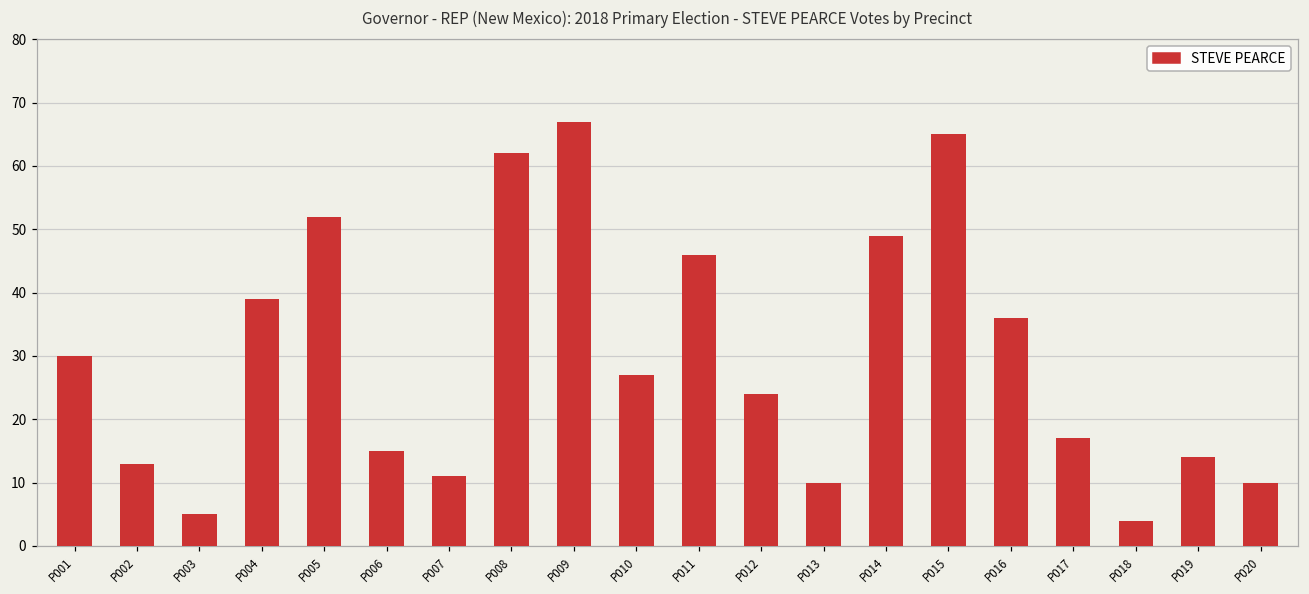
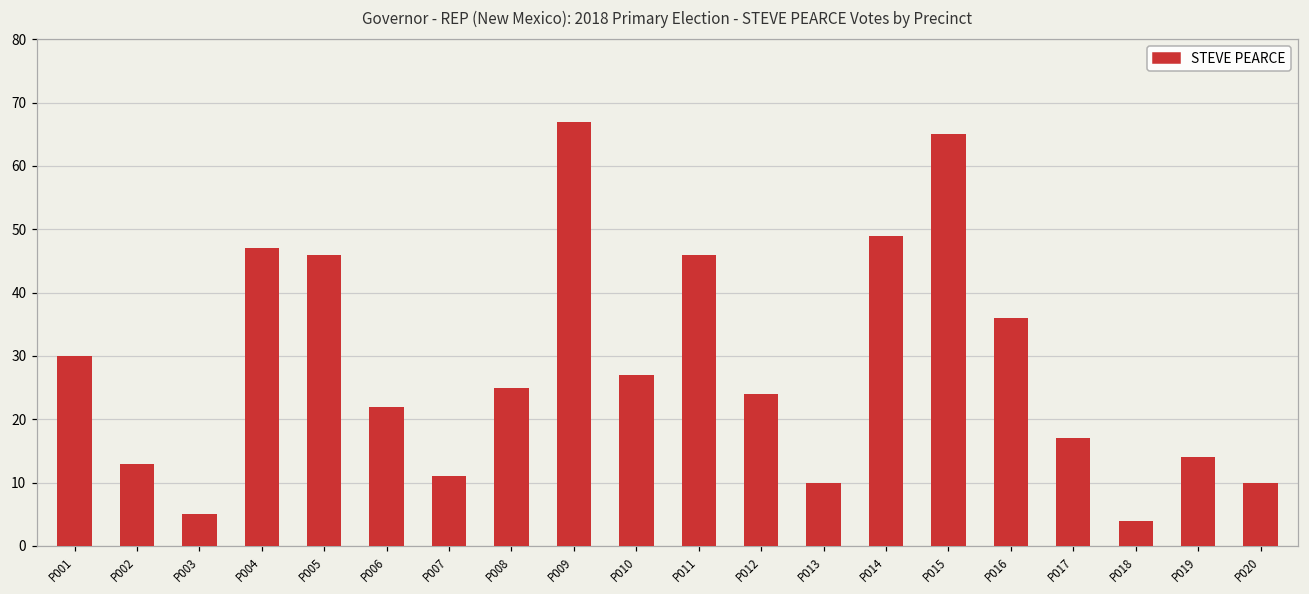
P004: 39 -> 47
P005: 52 -> 46
P006: 15 -> 22
P008: 62 -> 25
